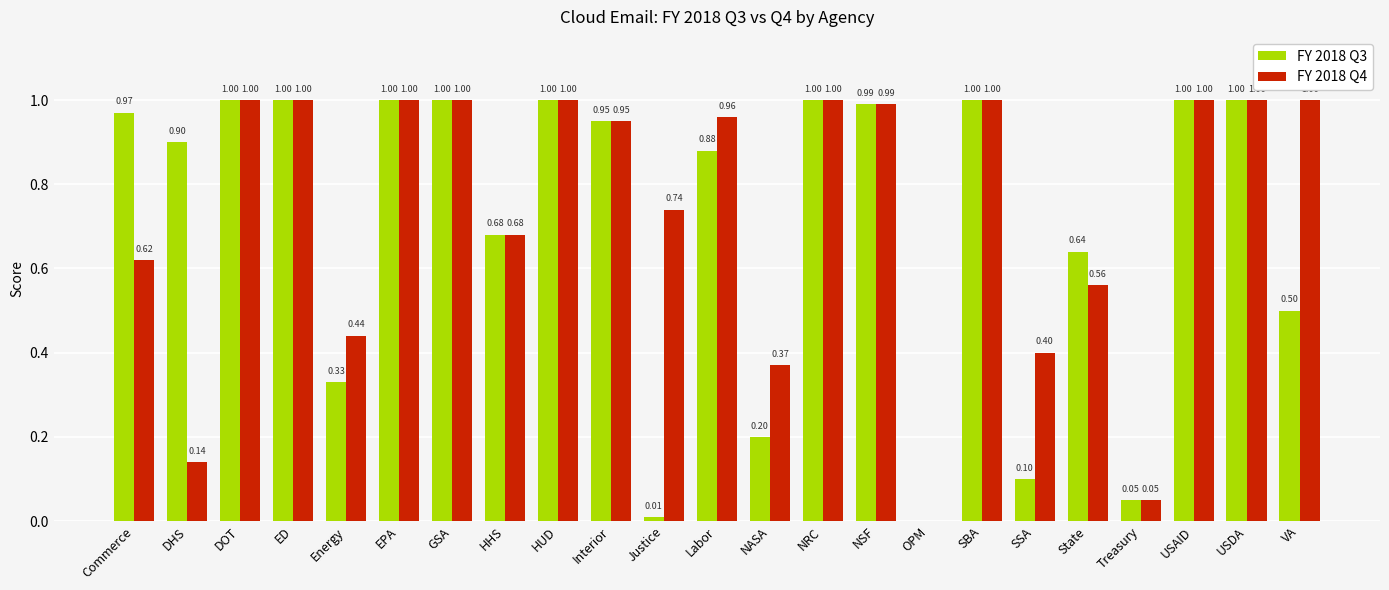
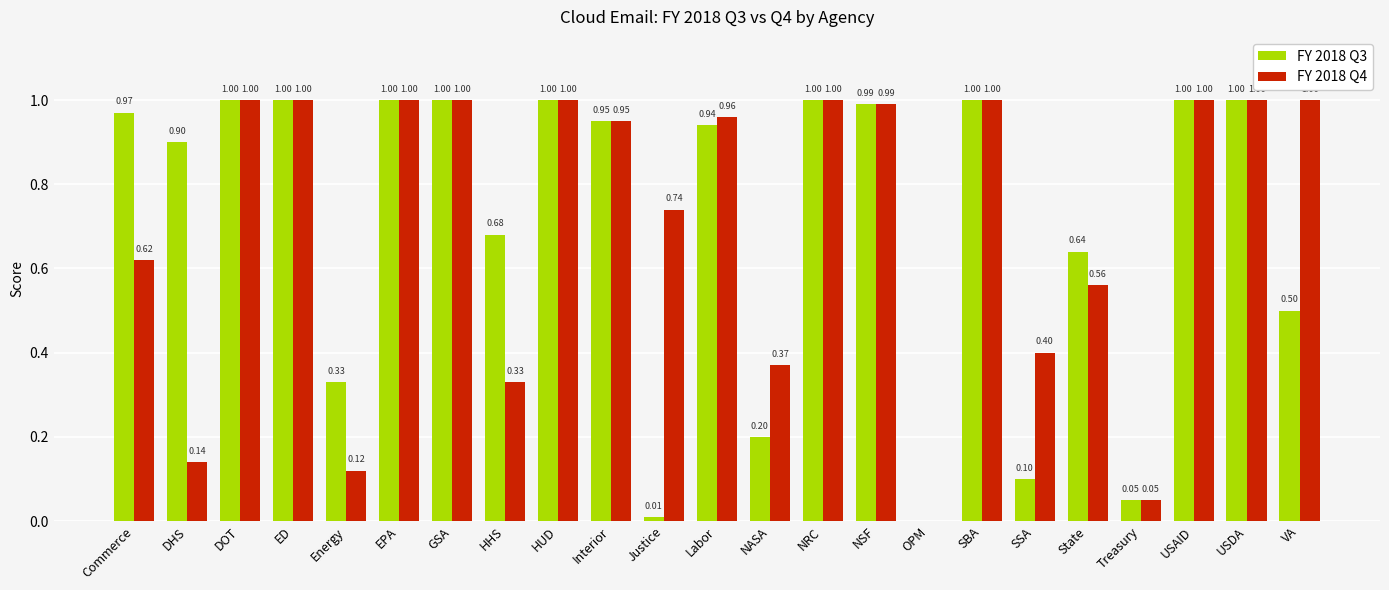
FY 2018 Q4, Energy: 0.44 -> 0.12
FY 2018 Q4, HHS: 0.68 -> 0.33
FY 2018 Q3, Labor: 0.88 -> 0.94
